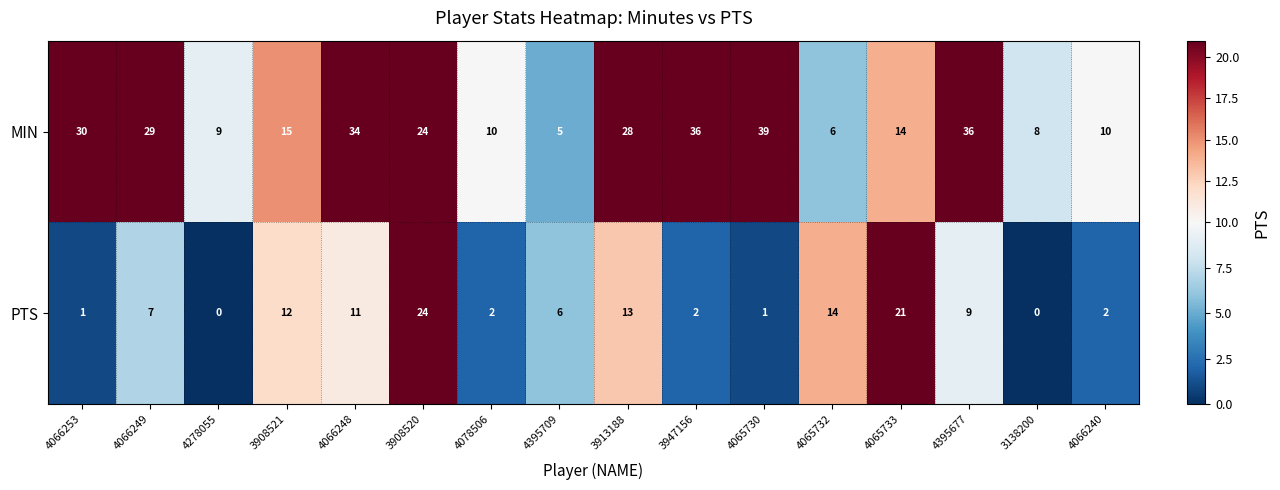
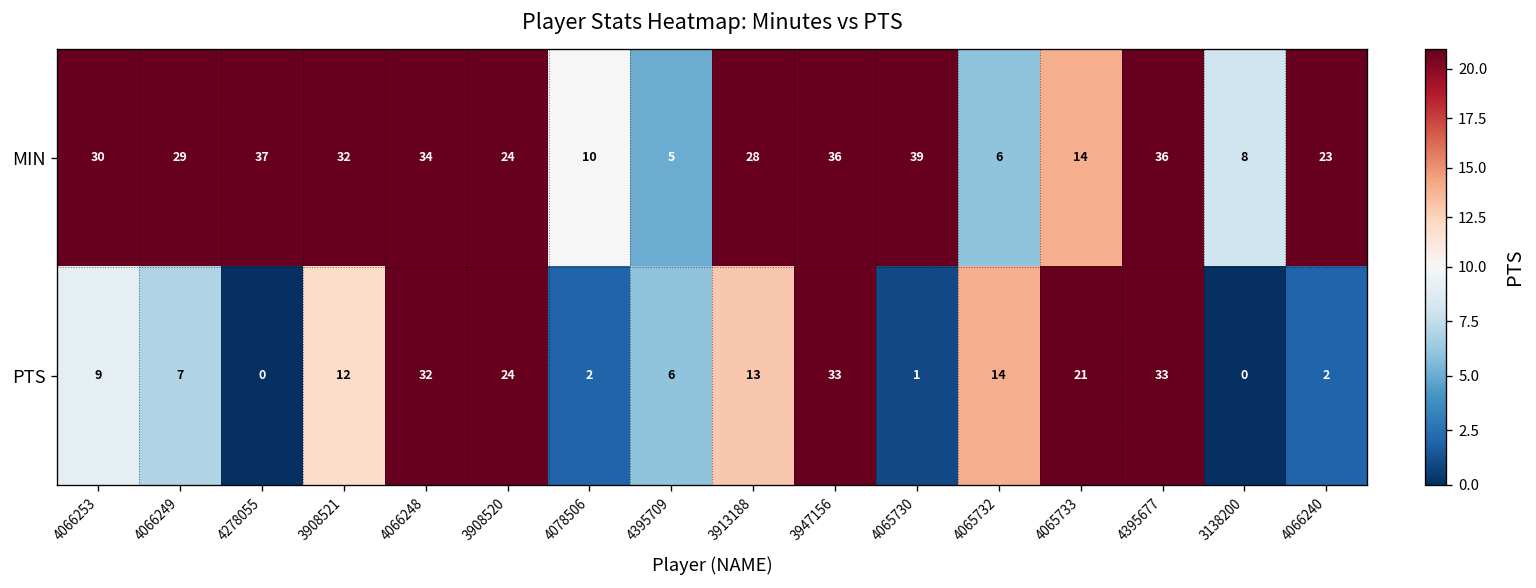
MIN, 4278055: 9 -> 37
MIN, 3908521: 15 -> 32
MIN, 4066240: 10 -> 23
PTS, 4066253: 1 -> 9
PTS, 4066248: 11 -> 32
PTS, 3947156: 2 -> 33
PTS, 4395677: 9 -> 33
